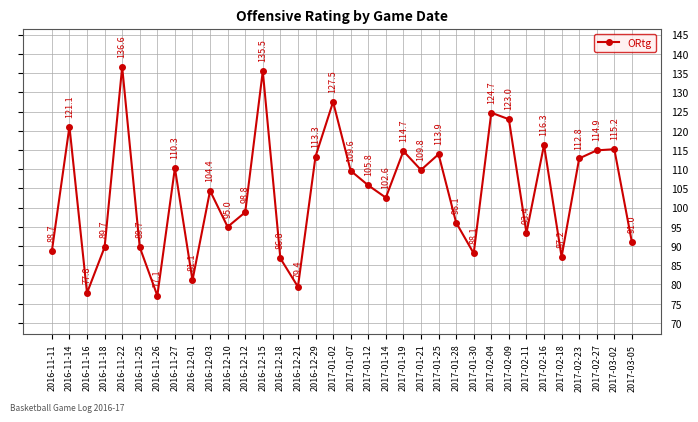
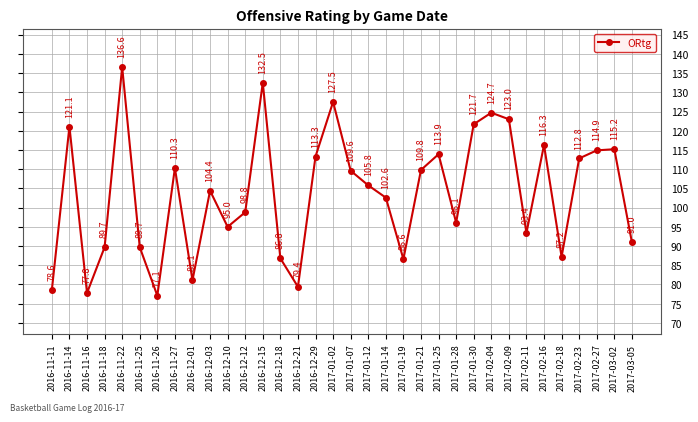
2016-11-11: 88.7 -> 78.6
2016-12-15: 135.5 -> 132.5
2017-01-19: 114.7 -> 86.6
2017-01-30: 88.1 -> 121.7
